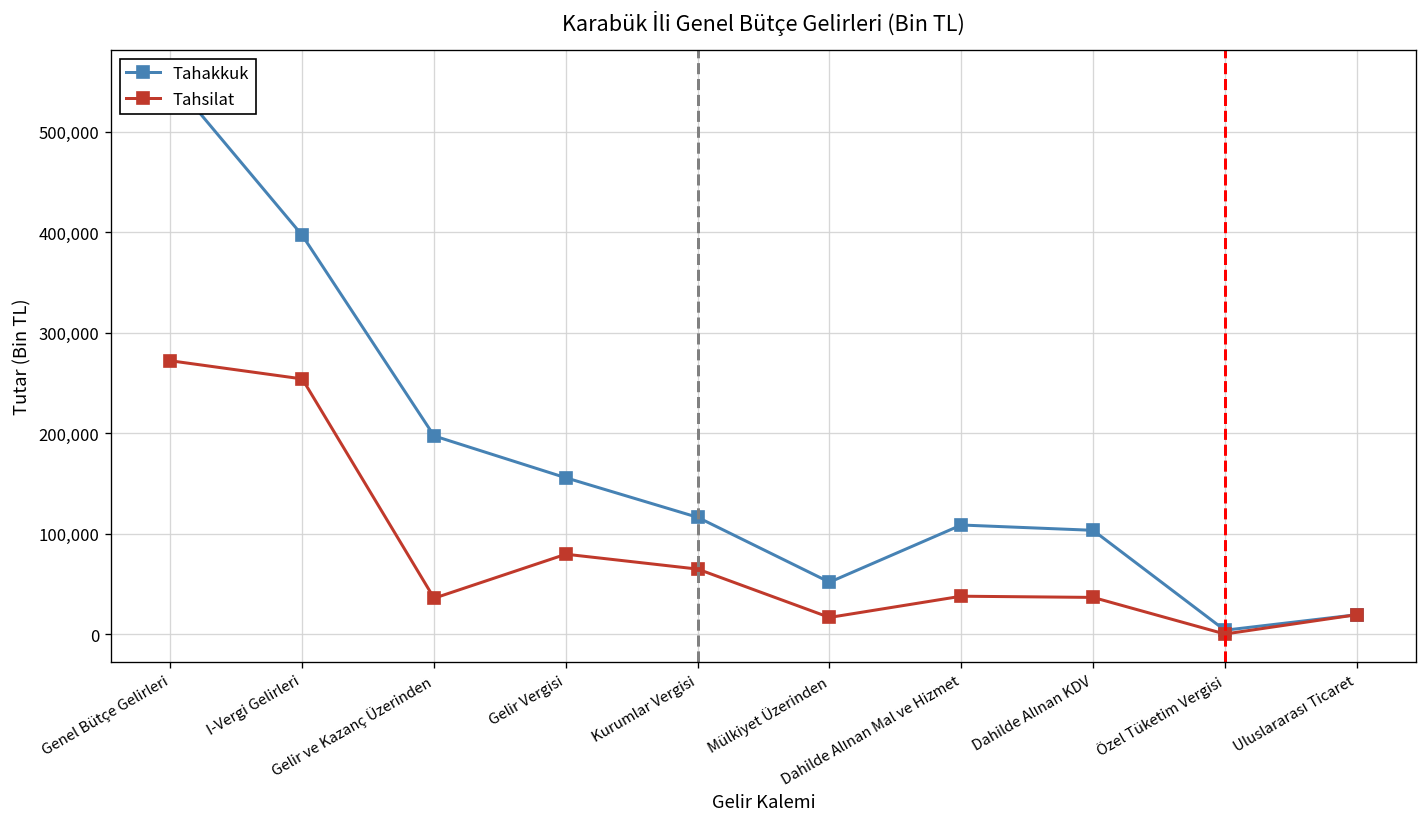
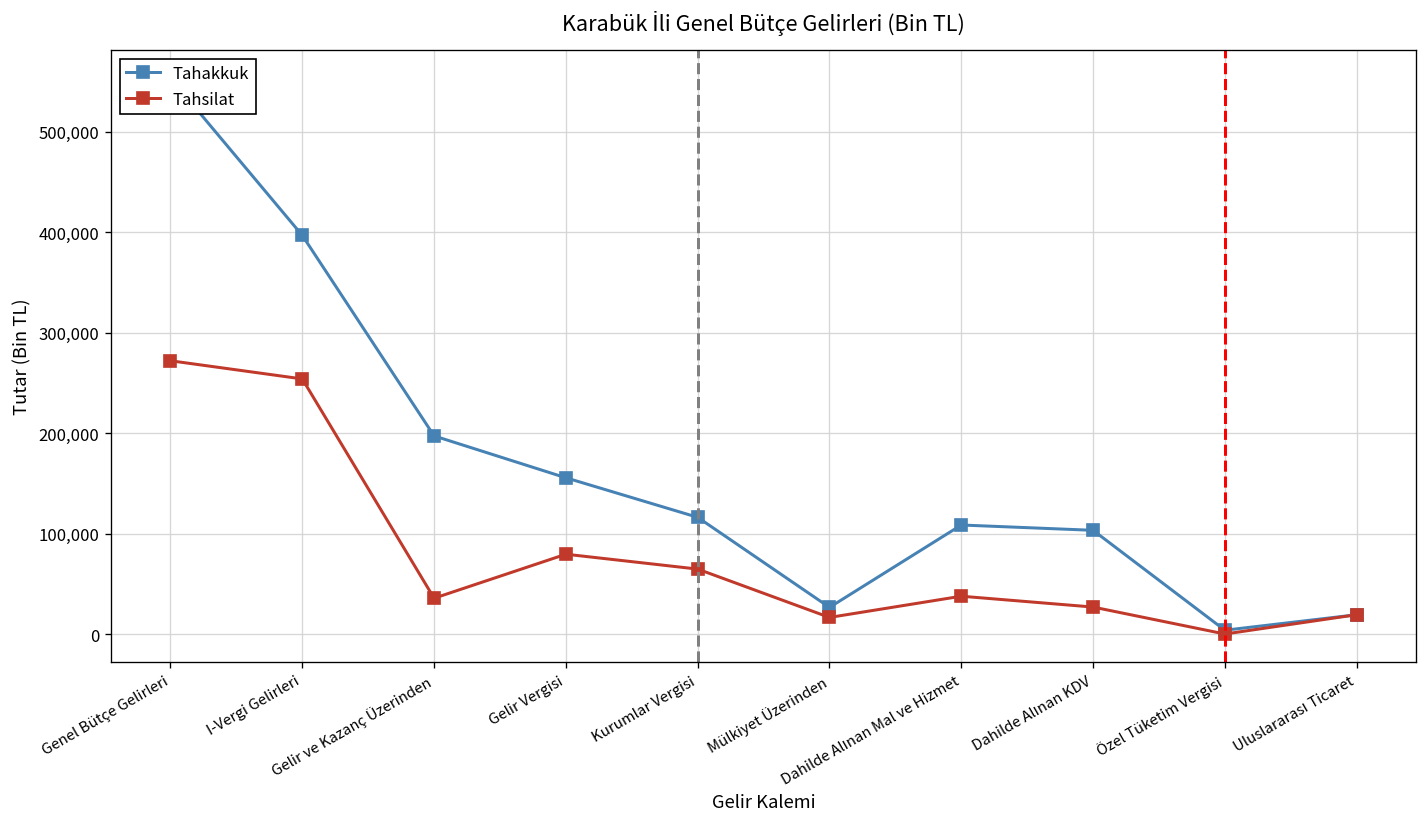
Tahakkuk, Mülkiyet Üzerinden: 50,000 -> 30,000
Tahsilat, Dahilde Alınan KDV: 40,000 -> 30,000
